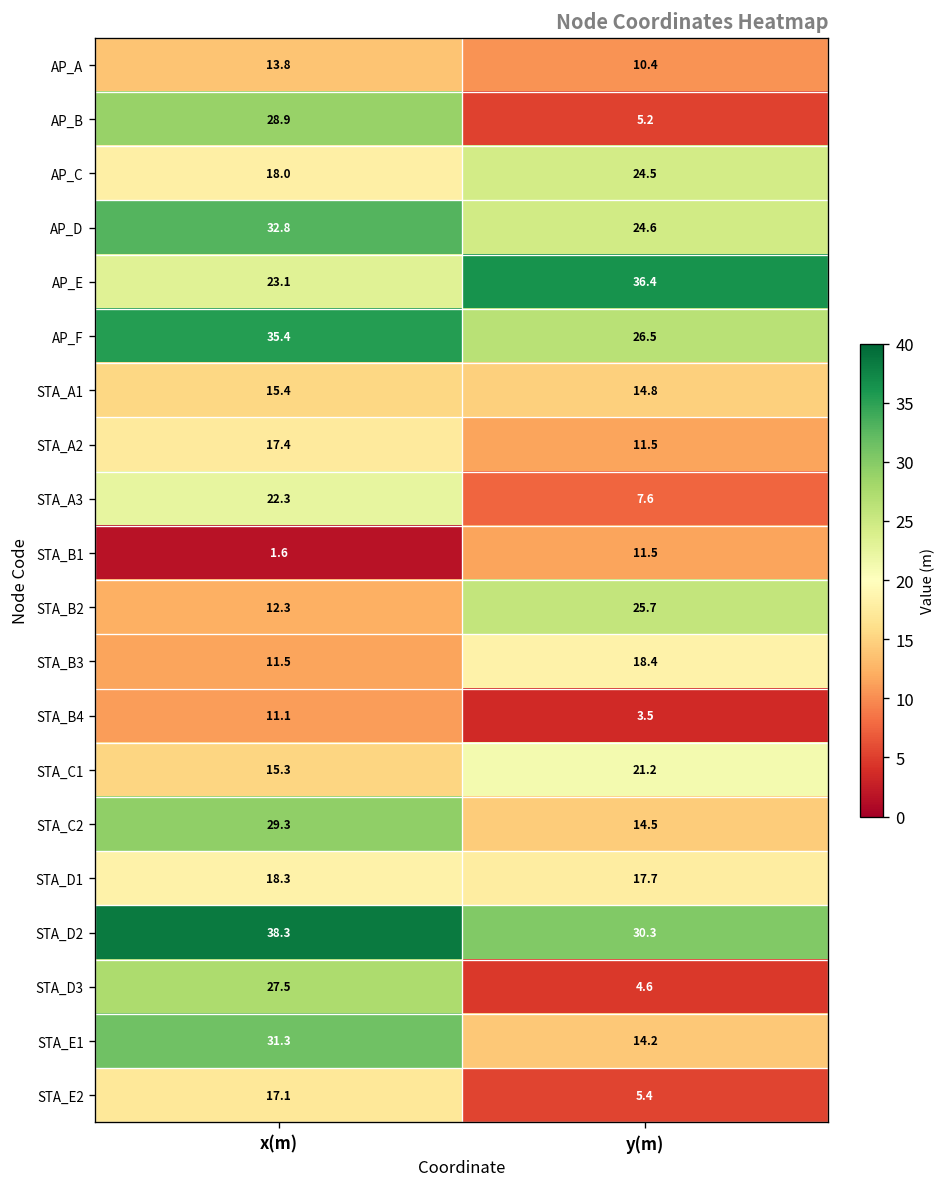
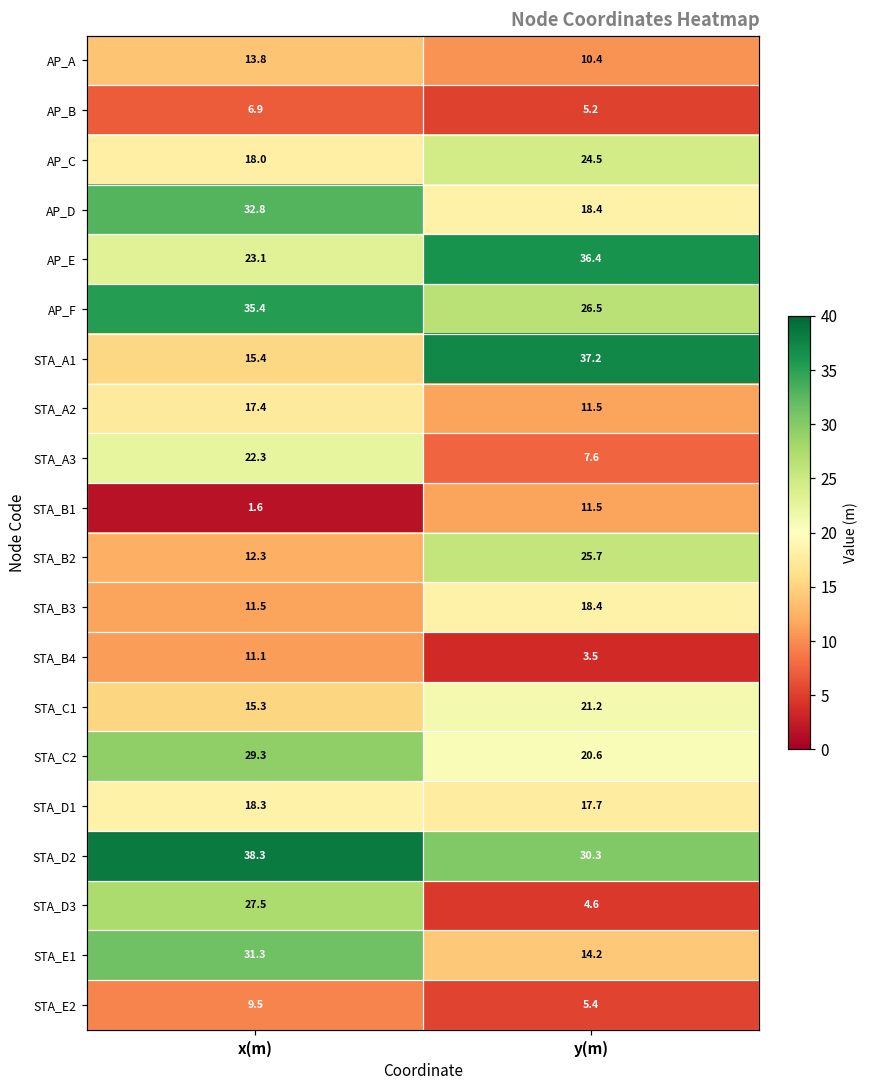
AP_B, x(m): 28.9 -> 6.9
AP_D, y(m): 24.6 -> 18.4
STA_A1, y(m): 14.8 -> 37.2
STA_C2, y(m): 14.5 -> 20.6
STA_E2, x(m): 17.1 -> 9.5
